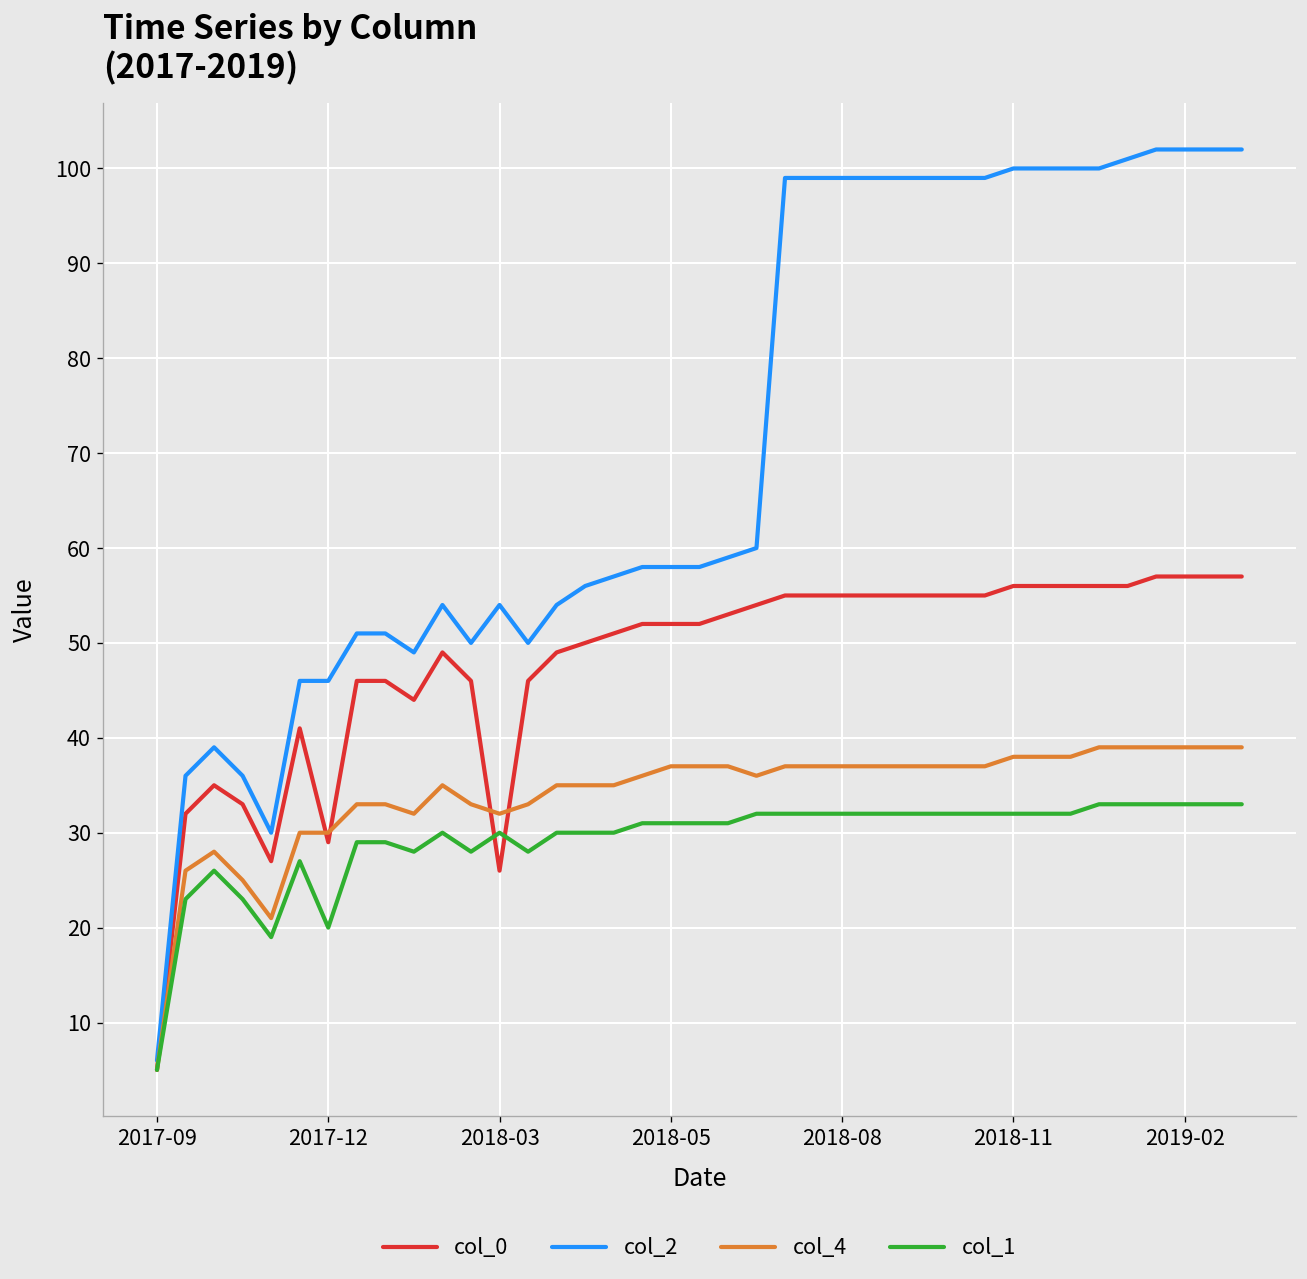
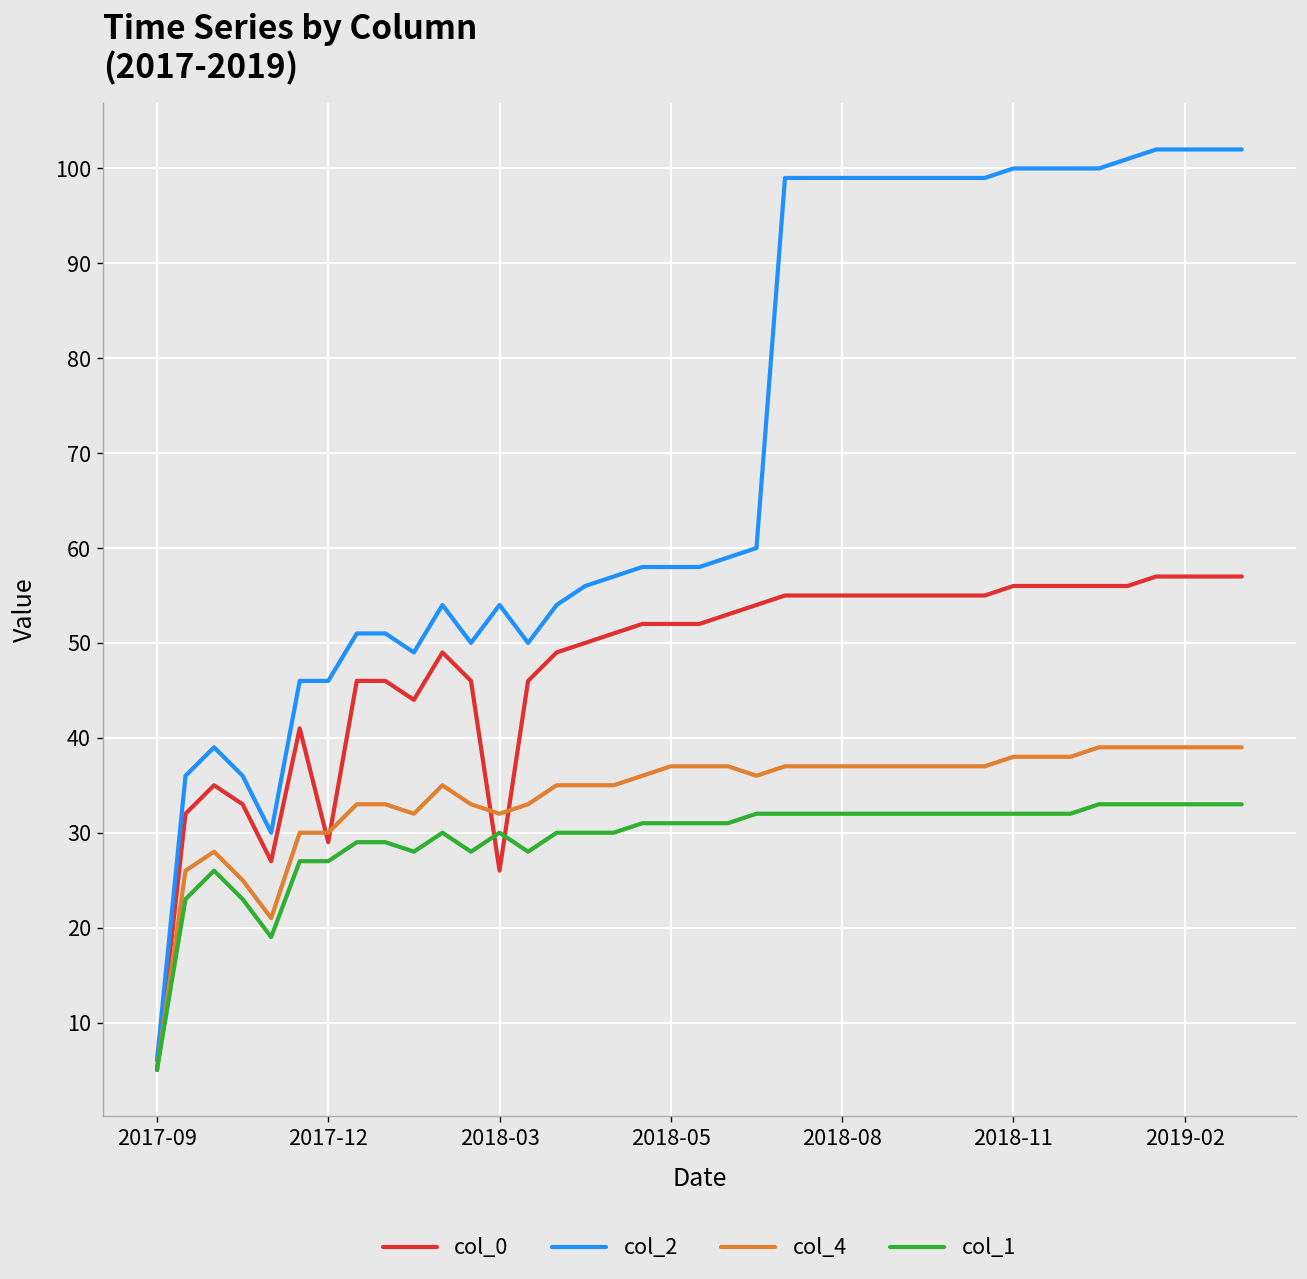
col_1, 2017-12: 20 -> 27
